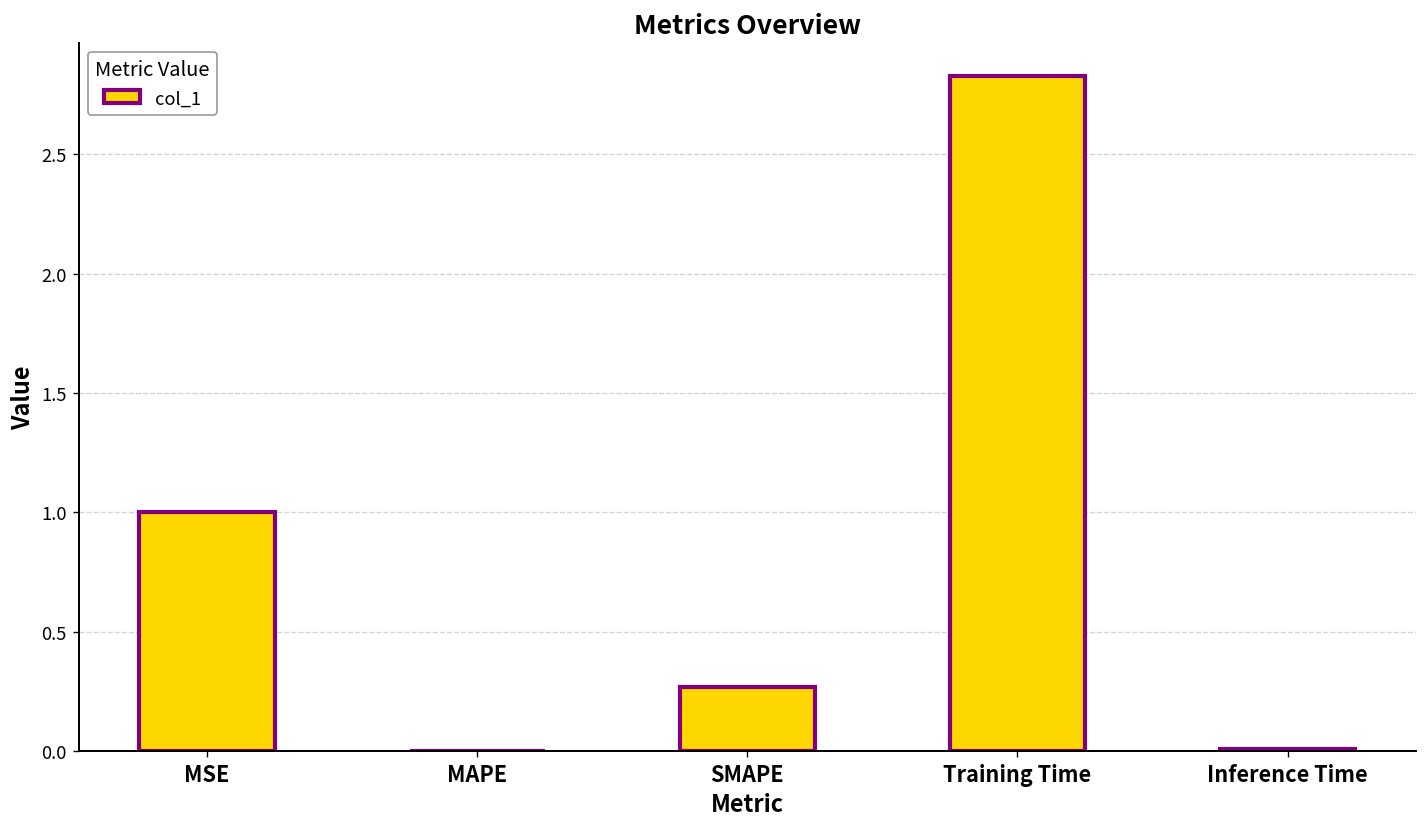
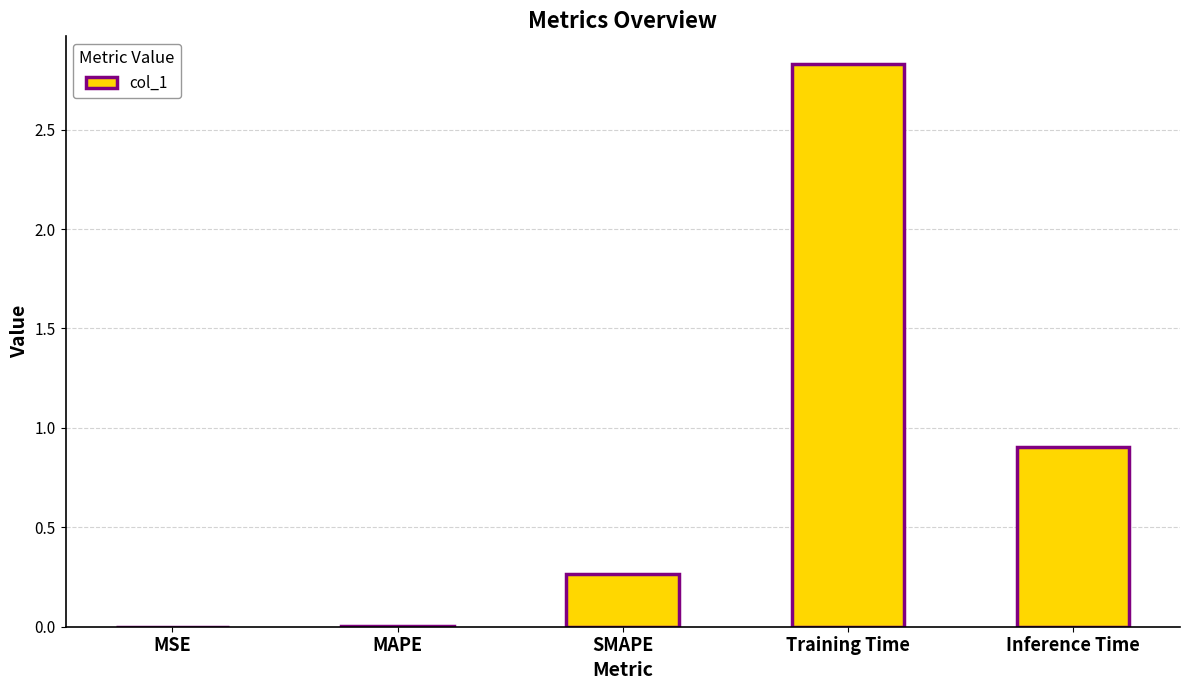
MSE: 1 -> 0
Inference Time: 0.01 -> 0.90
